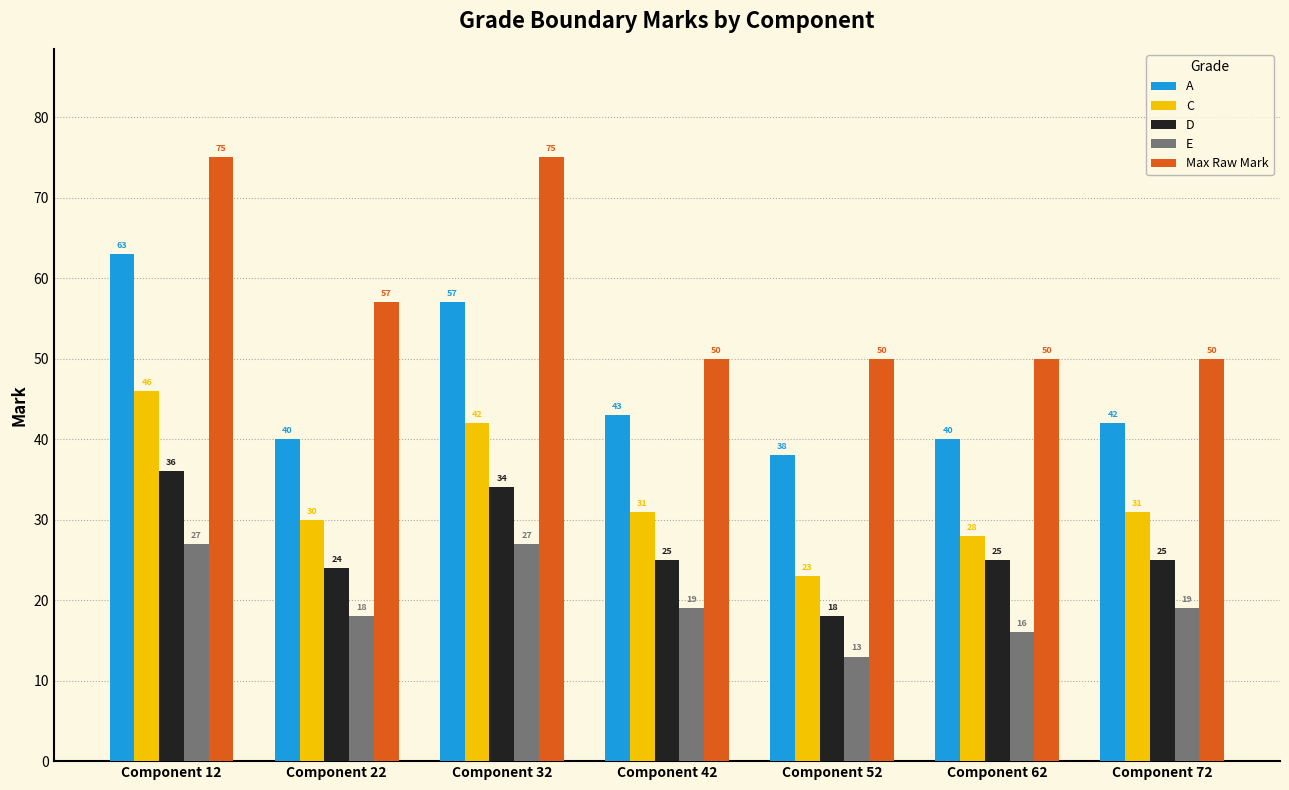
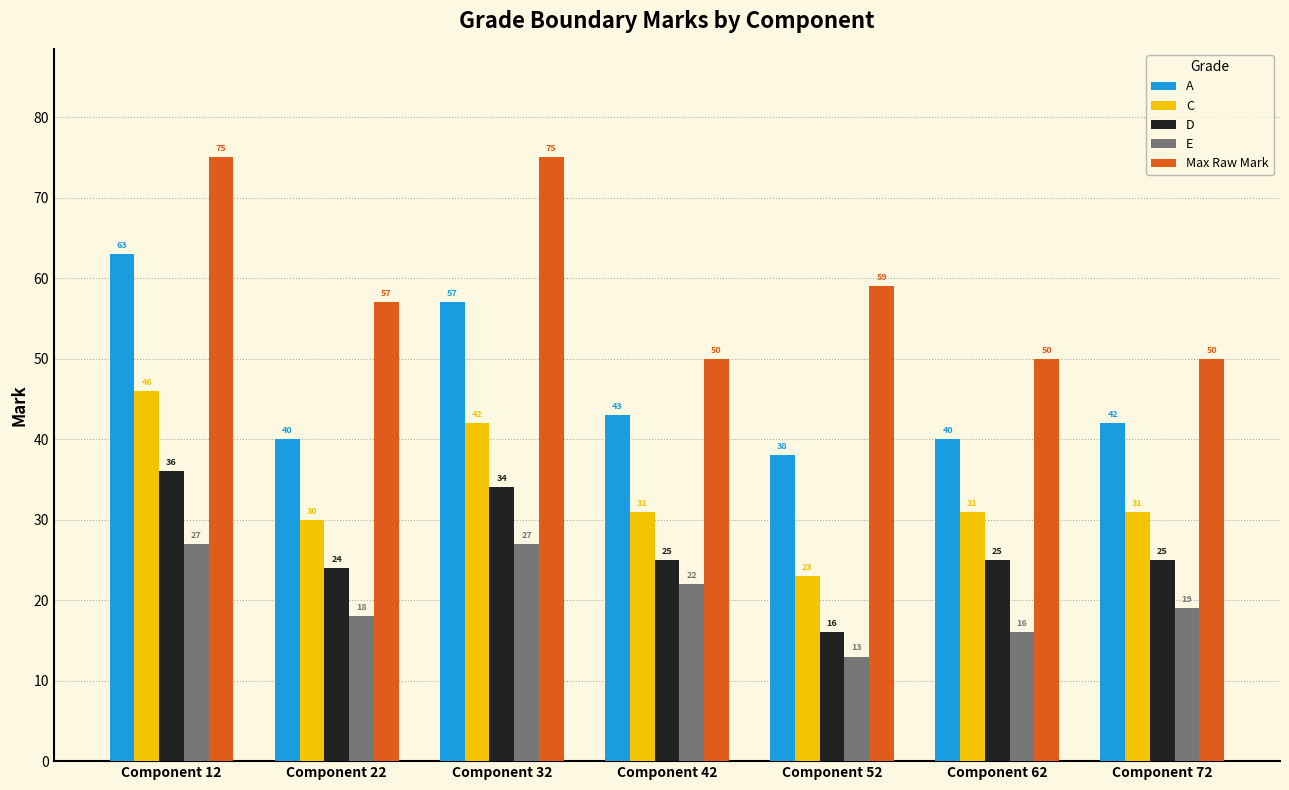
E, Component 42: 19 -> 22
D, Component 52: 18 -> 16
Max Raw Mark, Component 52: 50 -> 59
C, Component 62: 28 -> 31
